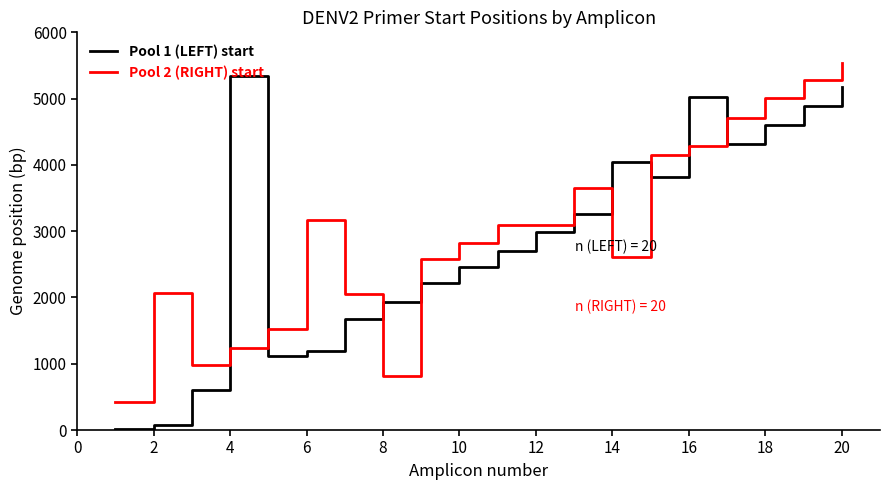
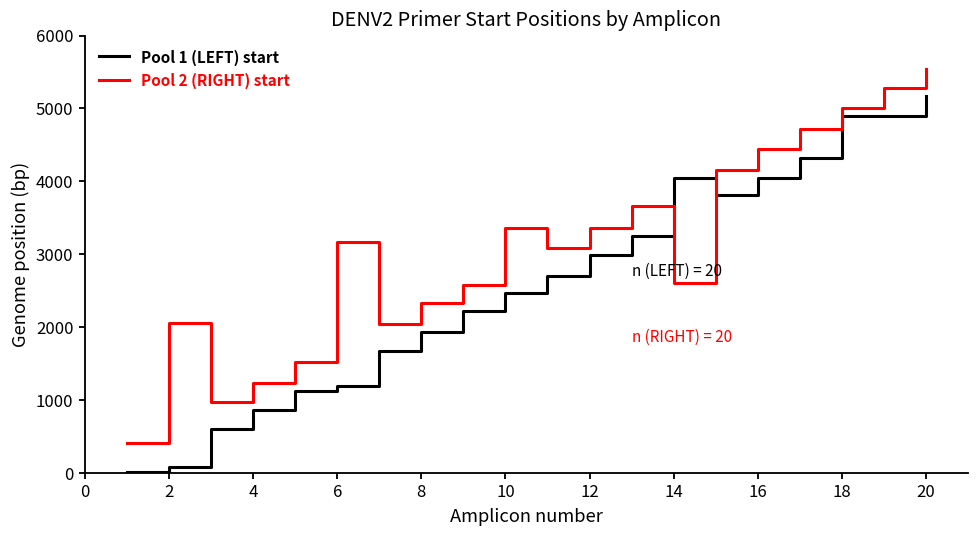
Pool 1 (LEFT) start, 4: 5300 -> 900
Pool 2 (RIGHT) start, 8: 800 -> 2300
Pool 2 (RIGHT) start, 10: 2800 -> 3400
Pool 2 (RIGHT) start, 12: 3100 -> 3400
Pool 1 (LEFT) start, 16: 5000 -> 4000
Pool 2 (RIGHT) start, 16: 4300 -> 4500
Pool 1 (LEFT) start, 18: 4600 -> 4900
